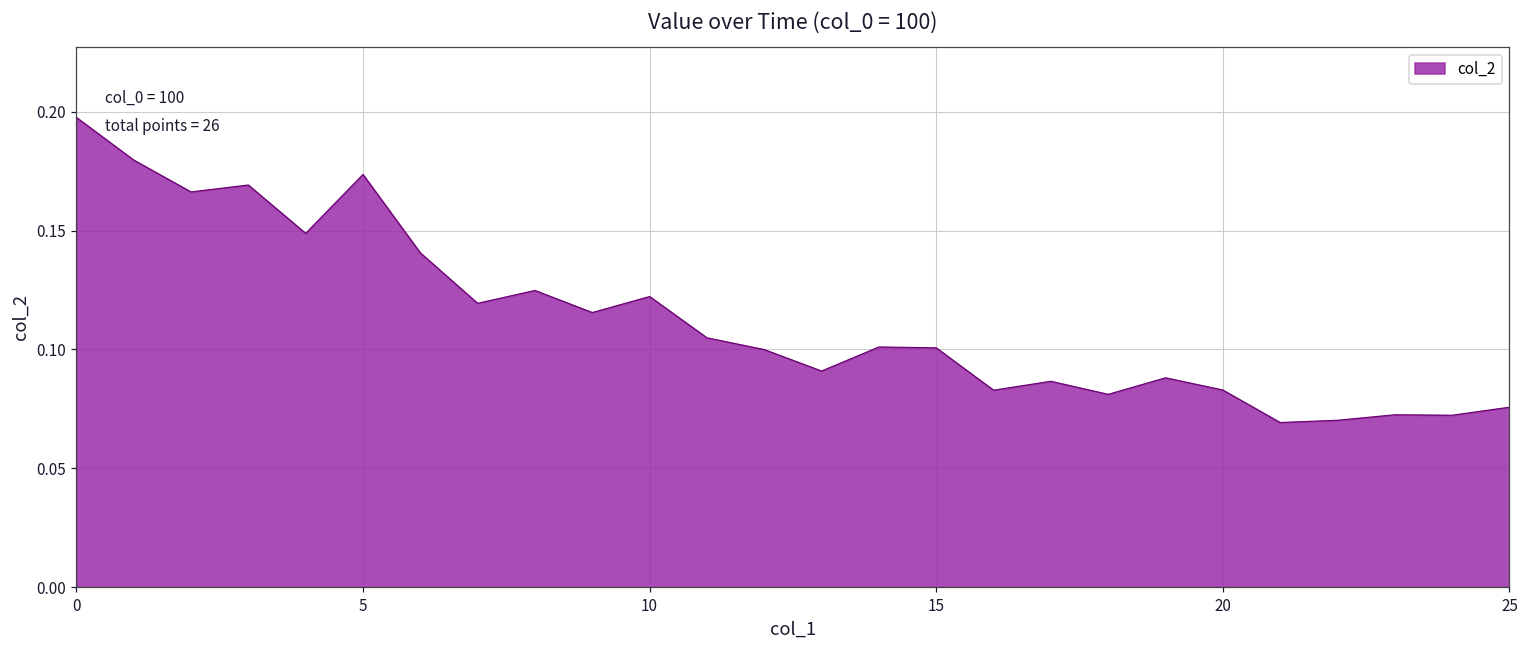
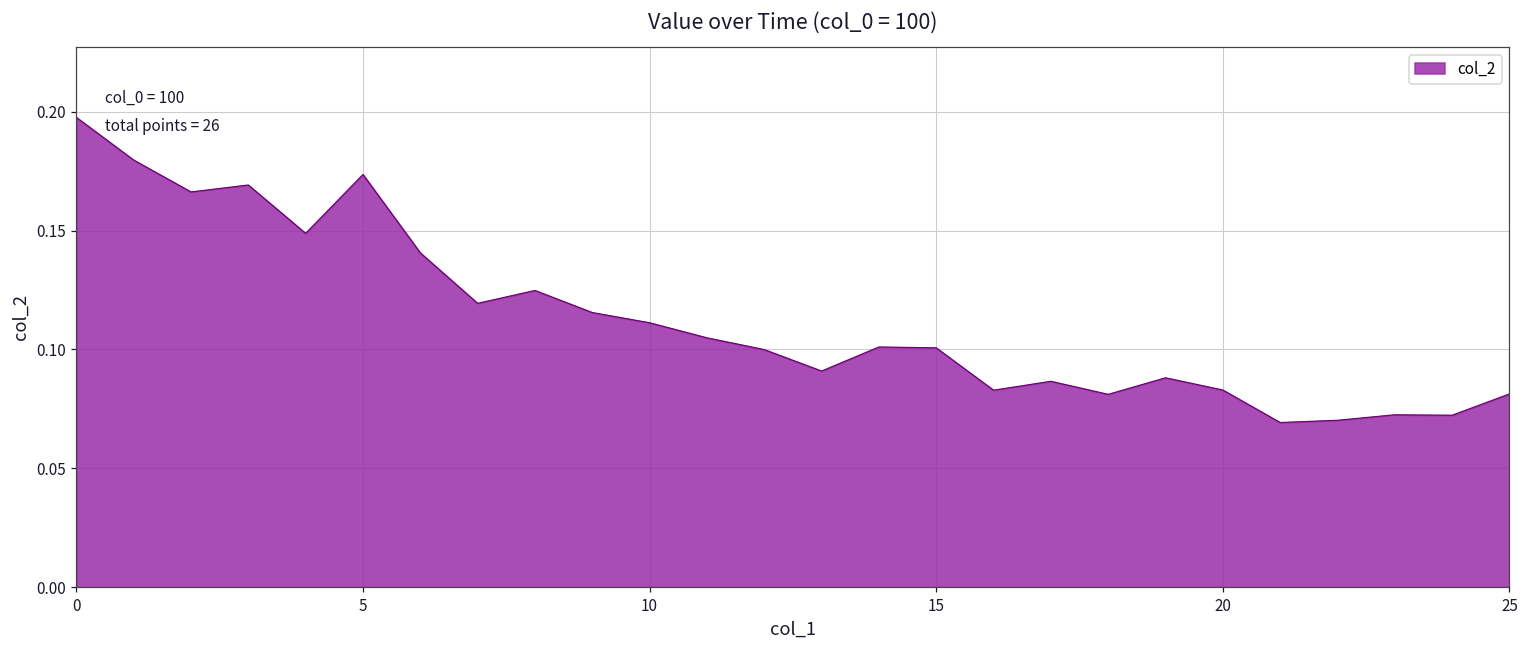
10: 0.122 -> 0.111
25: 0.076 -> 0.081
